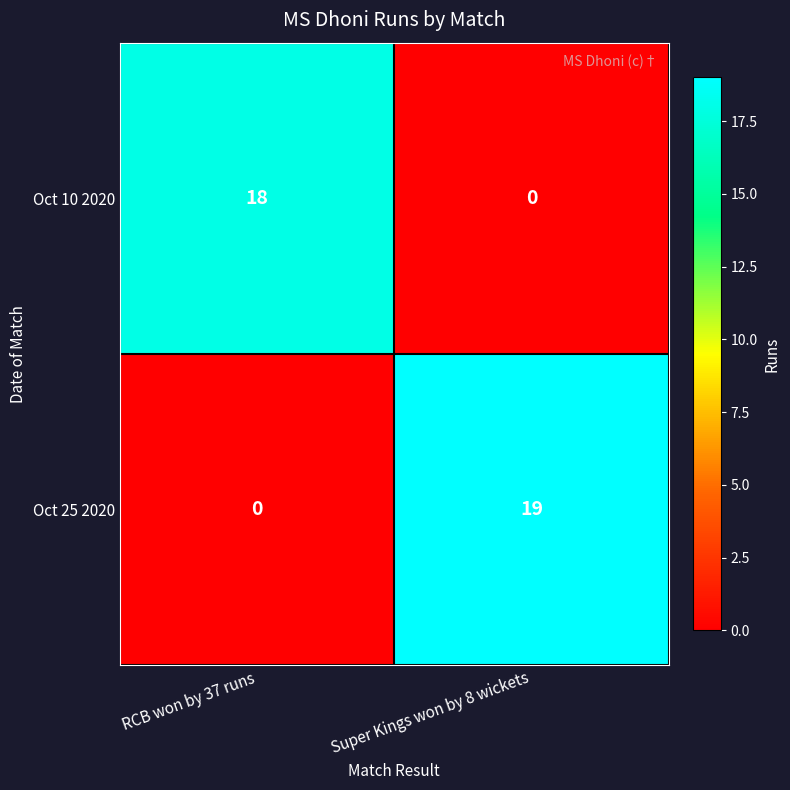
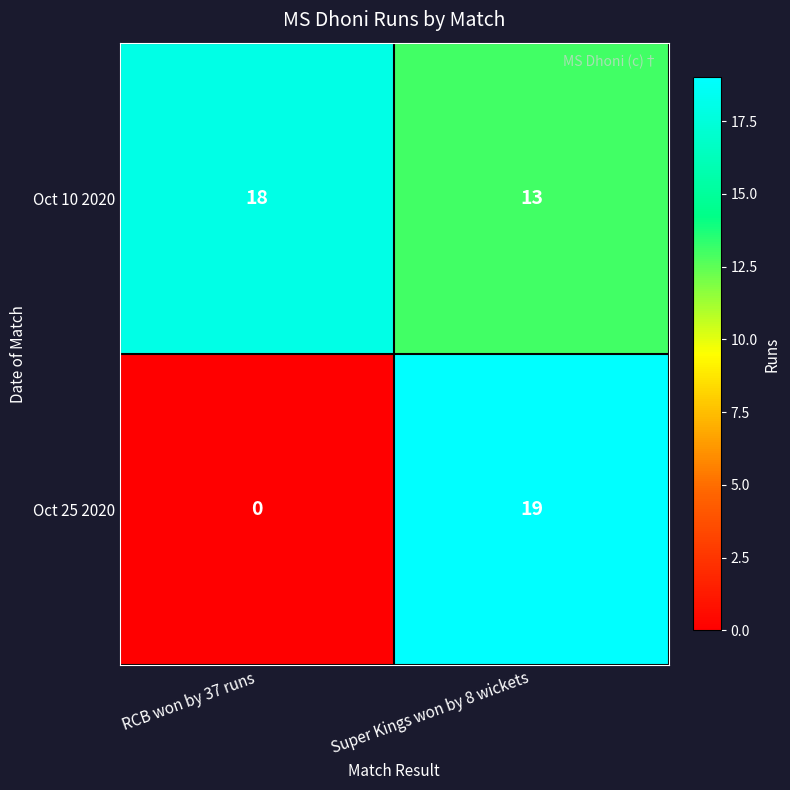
Oct 10 2020, Super Kings won by 8 wickets: 0 -> 13
